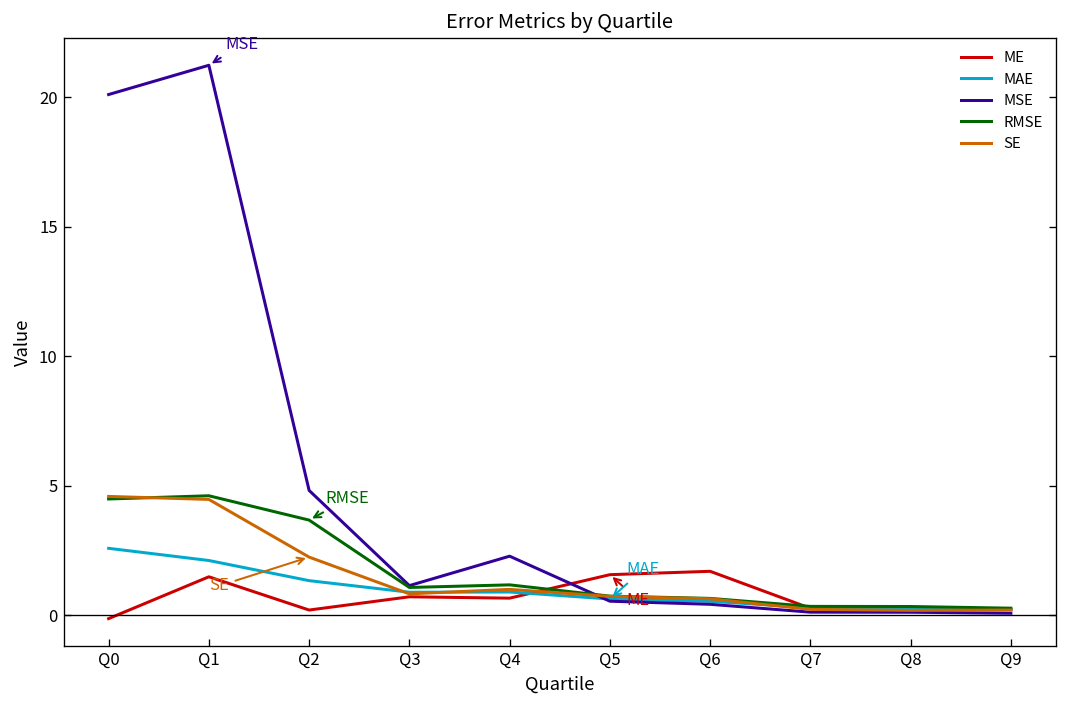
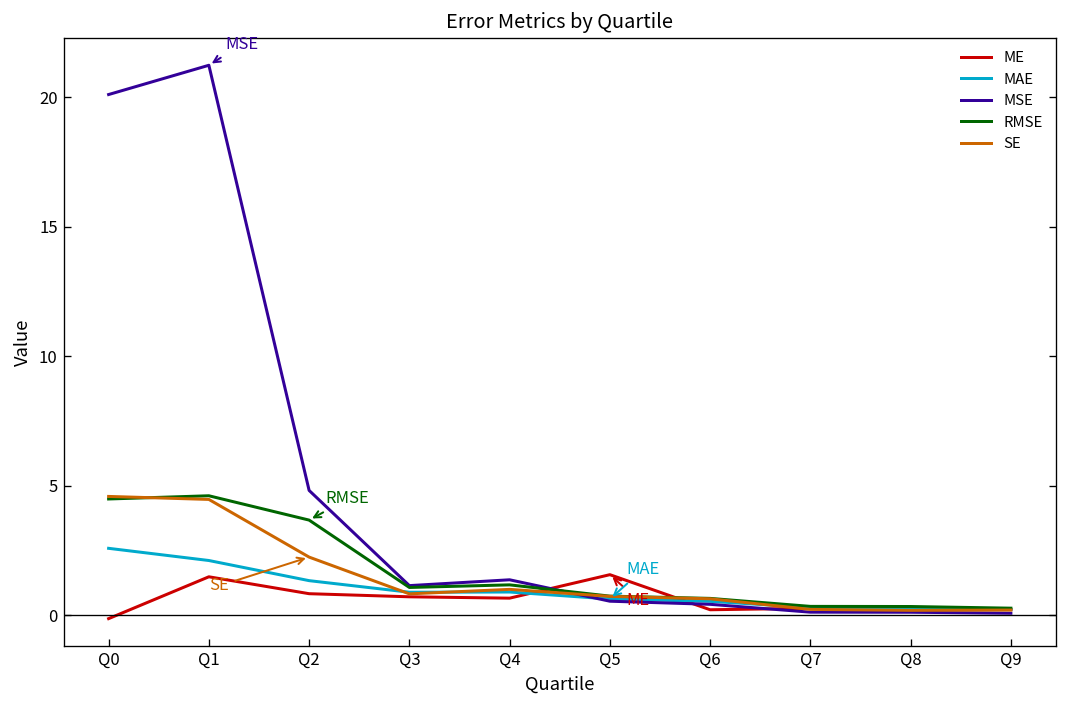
ME, Q2: 0.2 -> 0.8
MSE, Q4: 2.3 -> 1.4
ME, Q6: 1.7 -> 0.2
